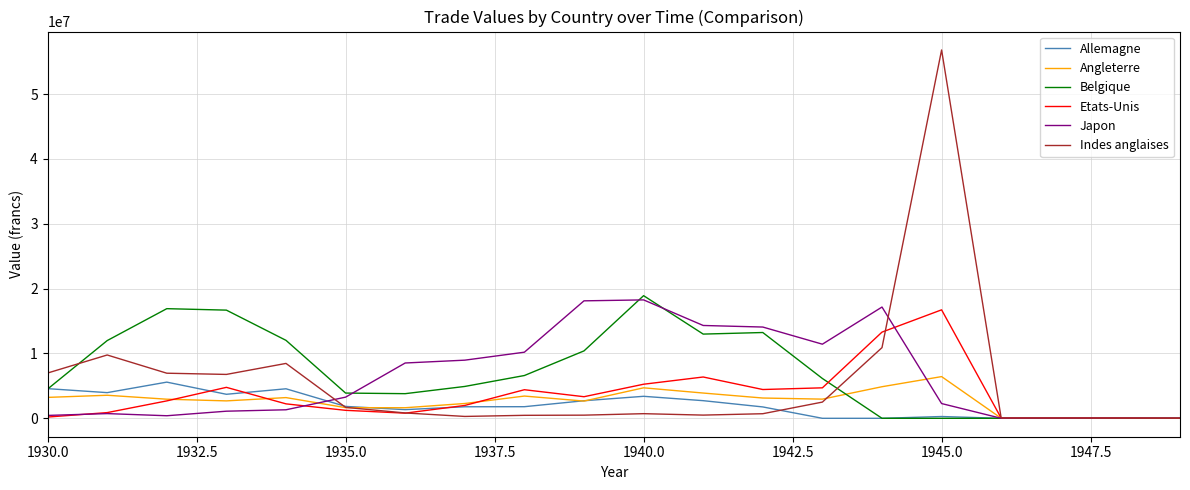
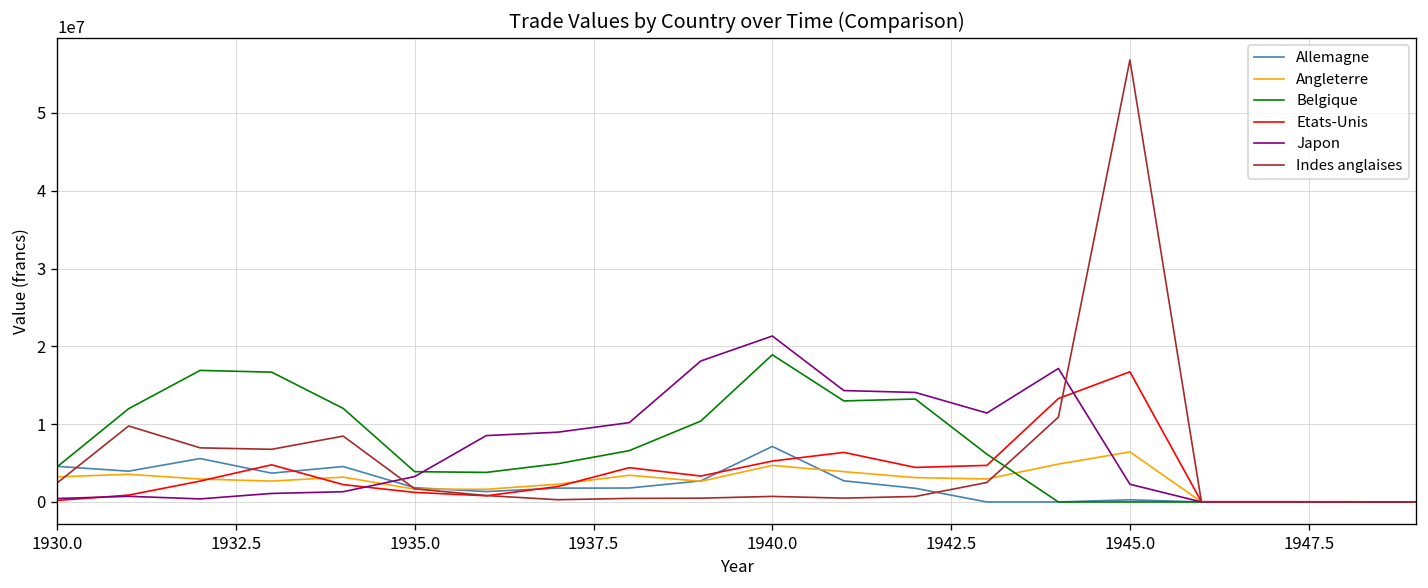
Indes anglaises, 1930.0: 7000000 -> 2000000
Allemagne, 1940.0: 3000000 -> 7000000
Japon, 1940.0: 18000000 -> 21000000
